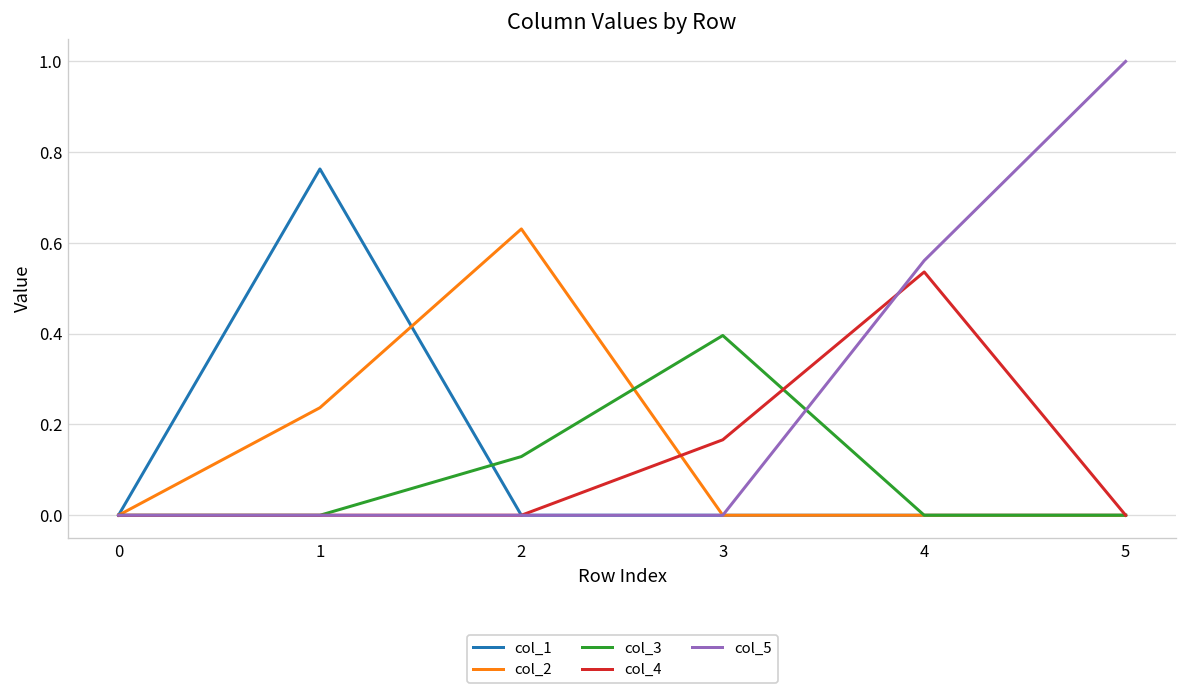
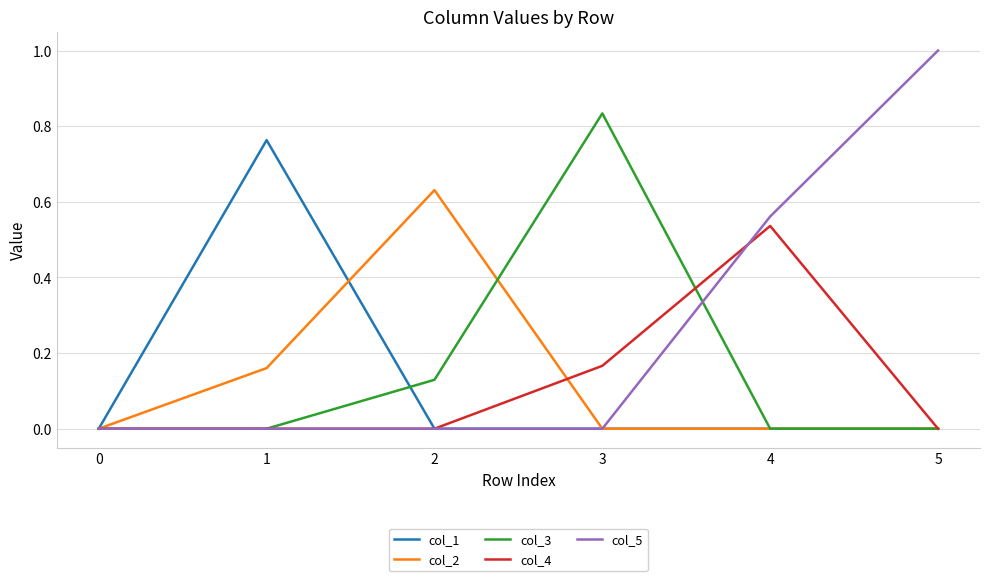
col_2, 1: 0.24 -> 0.16
col_3, 3: 0.40 -> 0.83
